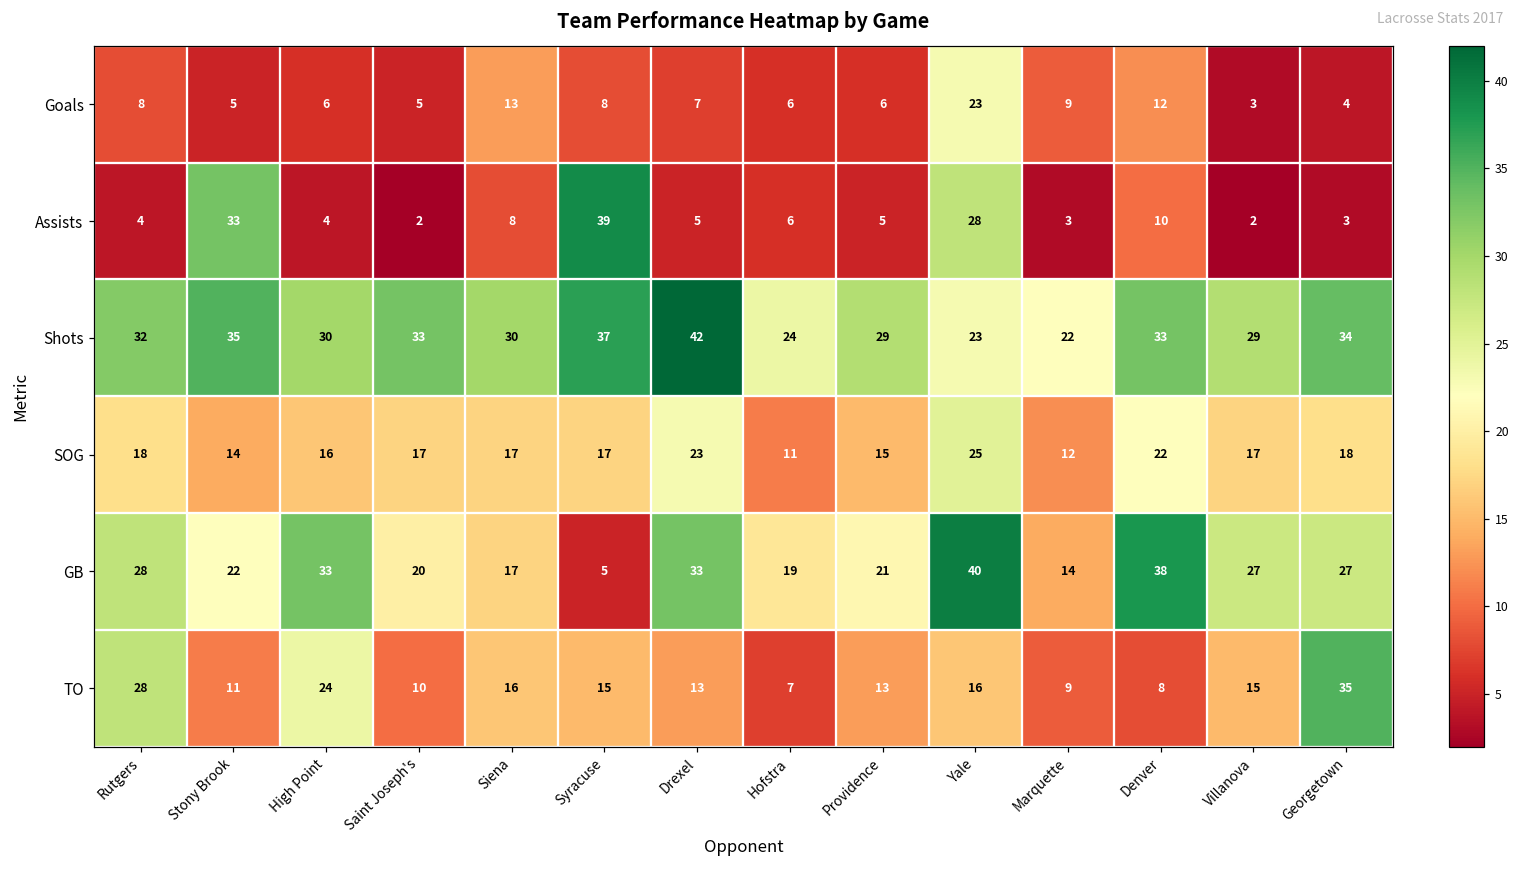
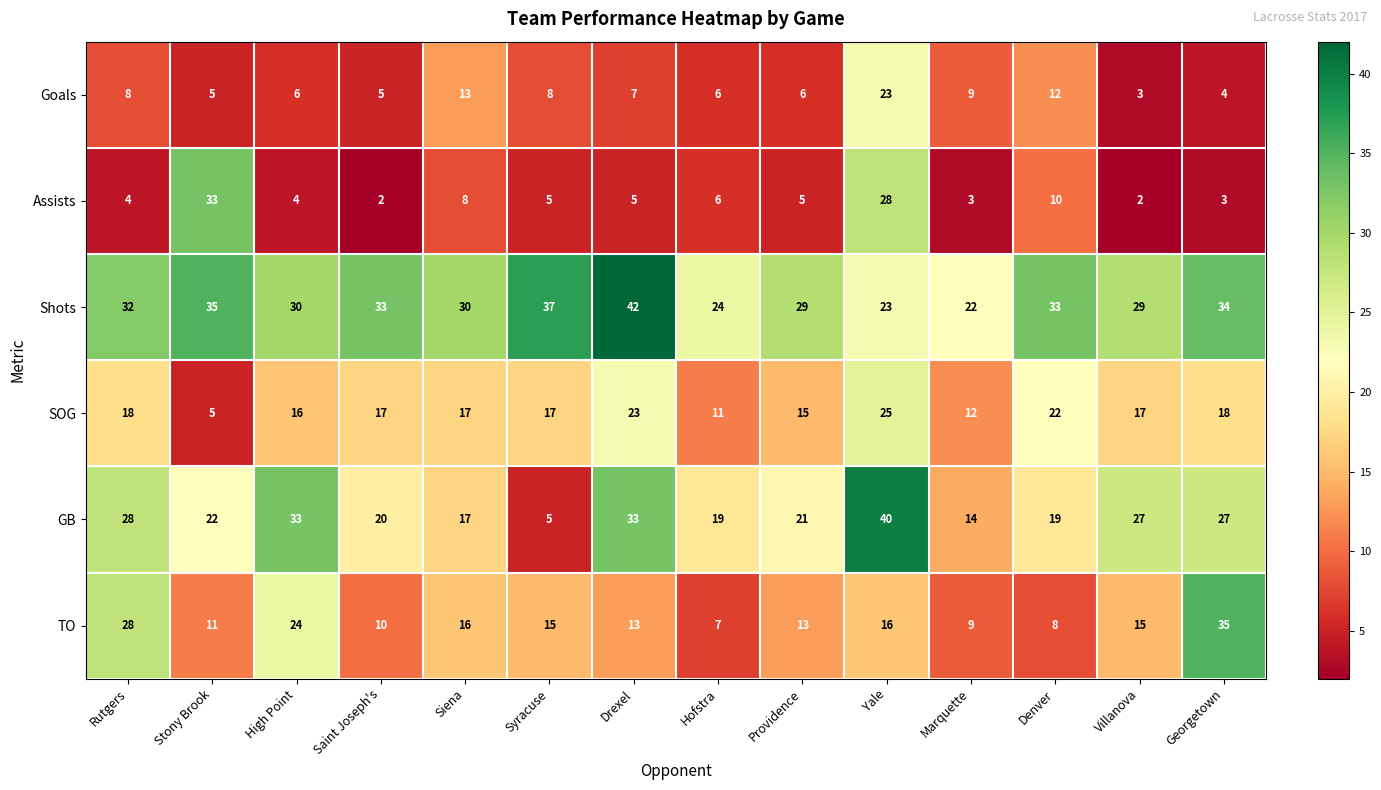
Assists, Syracuse: 39 -> 5
SOG, Stony Brook: 14 -> 5
GB, Denver: 38 -> 19
